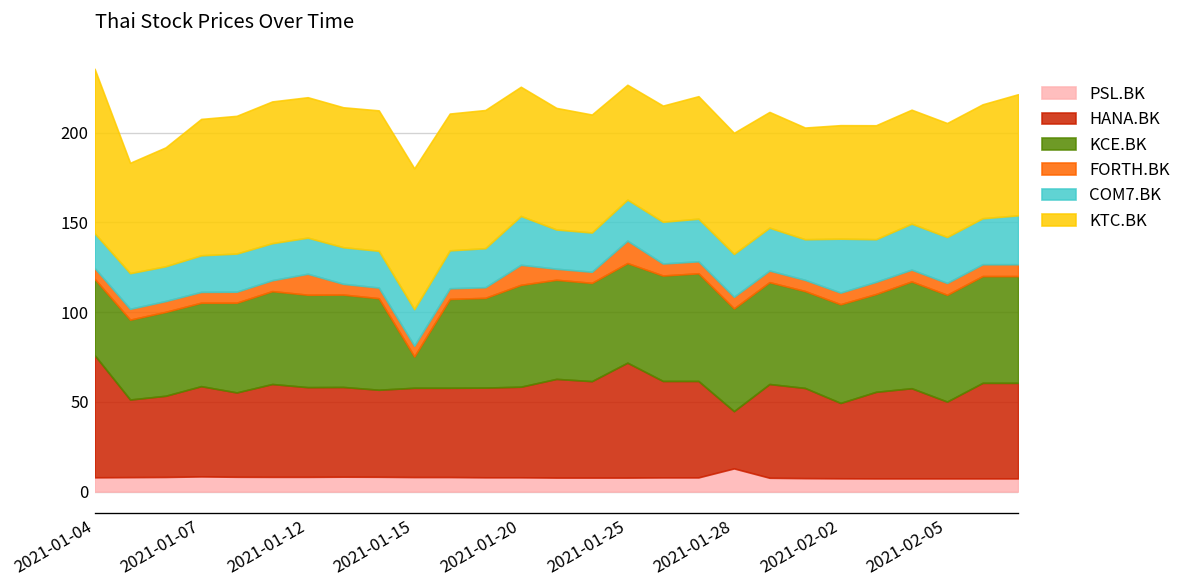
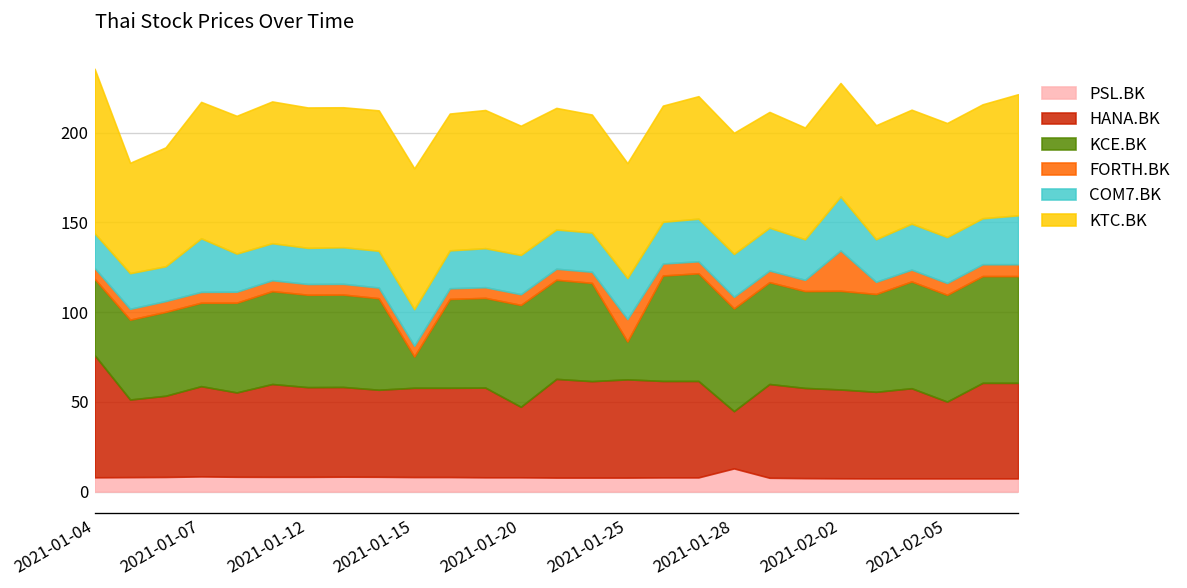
COM7.BK, 2021-01-07: 20 -> 30
FORTH.BK, 2021-01-12: 12 -> 6
HANA.BK, 2021-01-20: 51 -> 39
FORTH.BK, 2021-01-20: 11 -> 6
COM7.BK, 2021-01-20: 27 -> 22
HANA.BK, 2021-01-25: 64 -> 55
KCE.BK, 2021-01-25: 56 -> 21
HANA.BK, 2021-02-02: 42 -> 50
FORTH.BK, 2021-02-02: 7 -> 23
